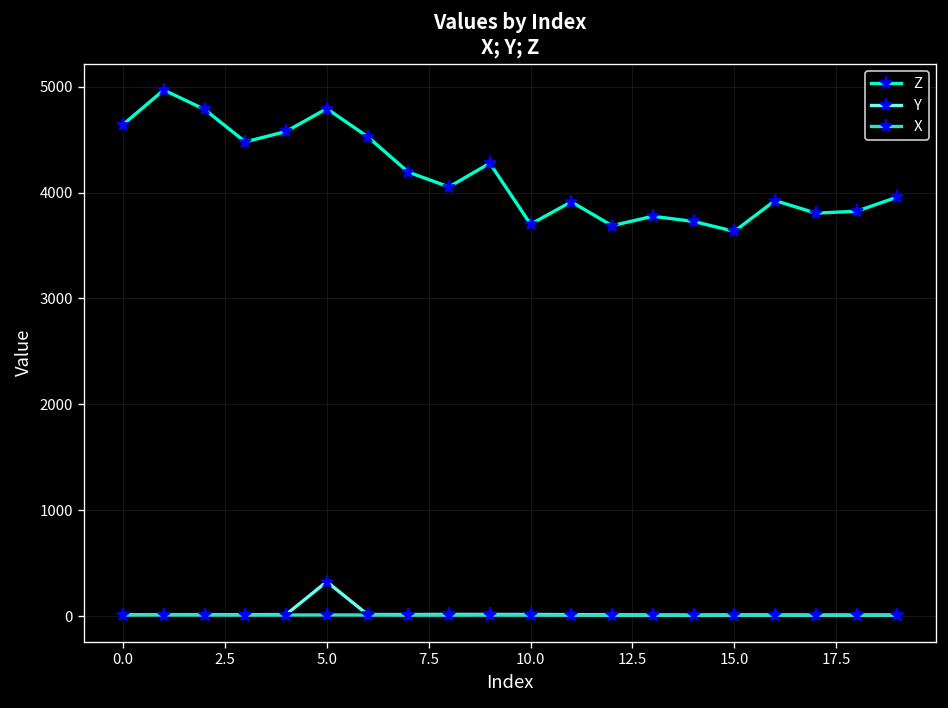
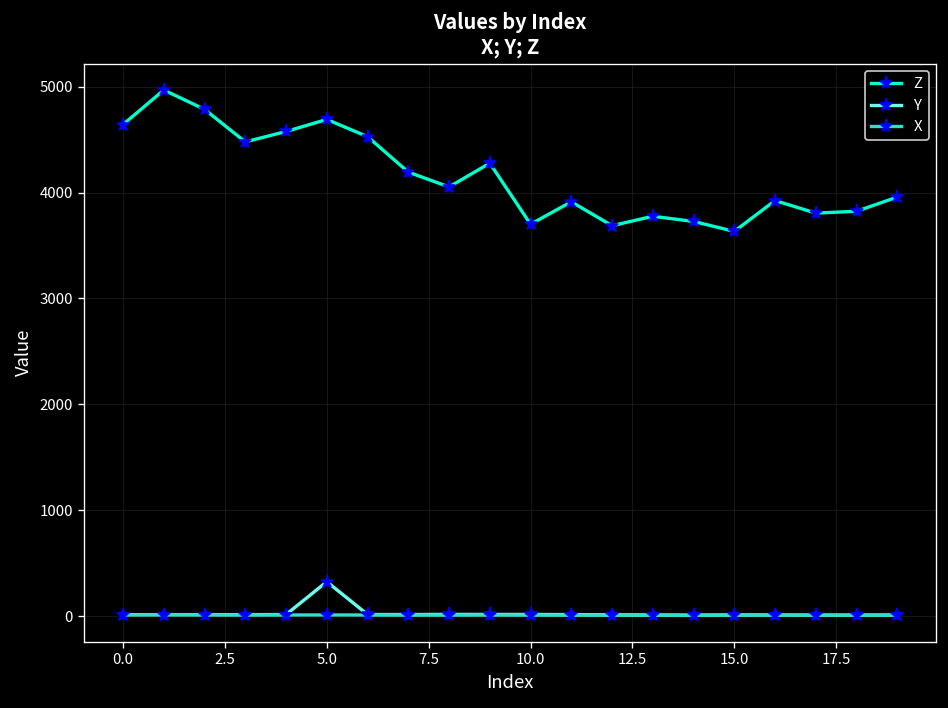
Z, 5.0: 4800 -> 4700
